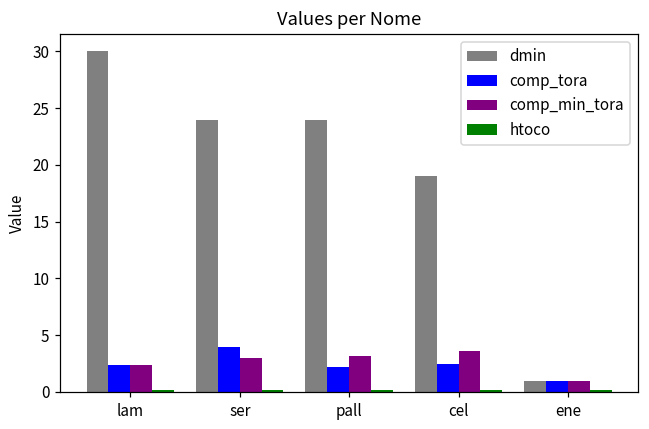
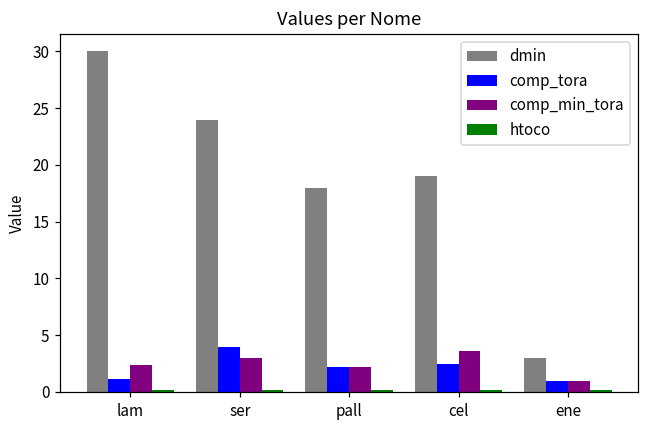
comp_tora, lam: 2.4 -> 1.1
dmin, pall: 24 -> 18
comp_min_tora, pall: 3.2 -> 2.2
dmin, ene: 1 -> 3
